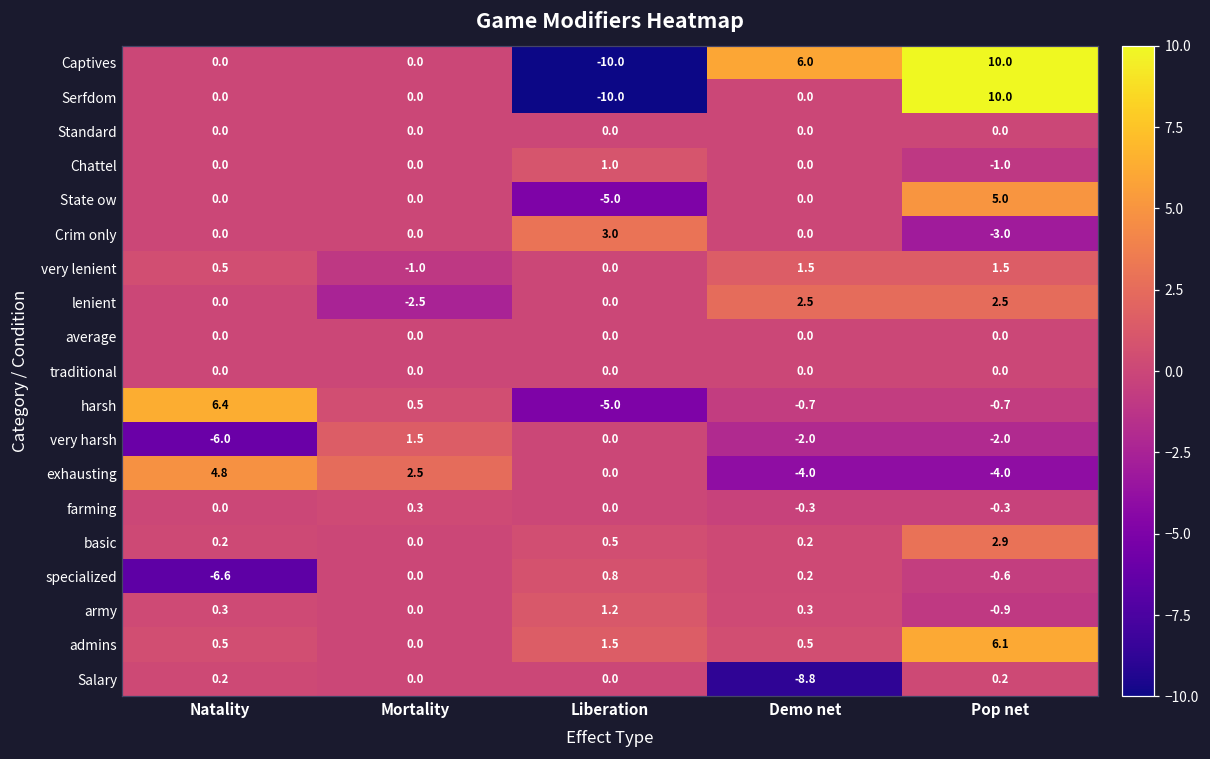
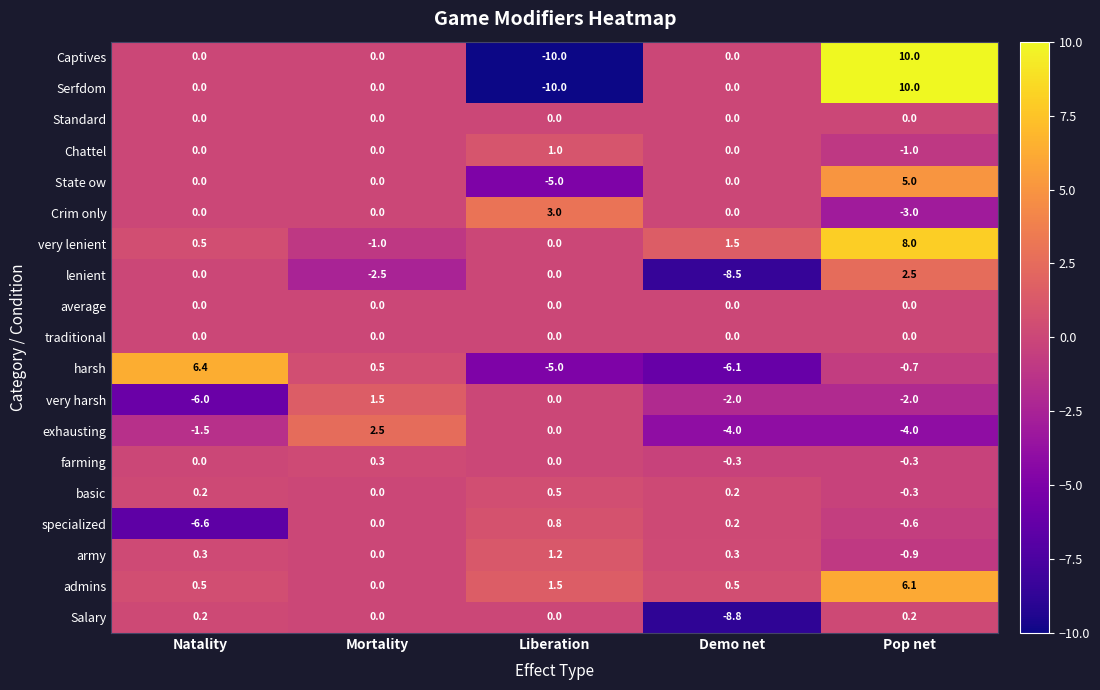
Captives, Demo net: 6.0 -> 0.0
very lenient, Pop net: 1.5 -> 8.0
lenient, Demo net: 2.5 -> -8.5
harsh, Demo net: -0.7 -> -6.1
exhausting, Natality: 4.8 -> -1.5
basic, Pop net: 2.9 -> -0.3
